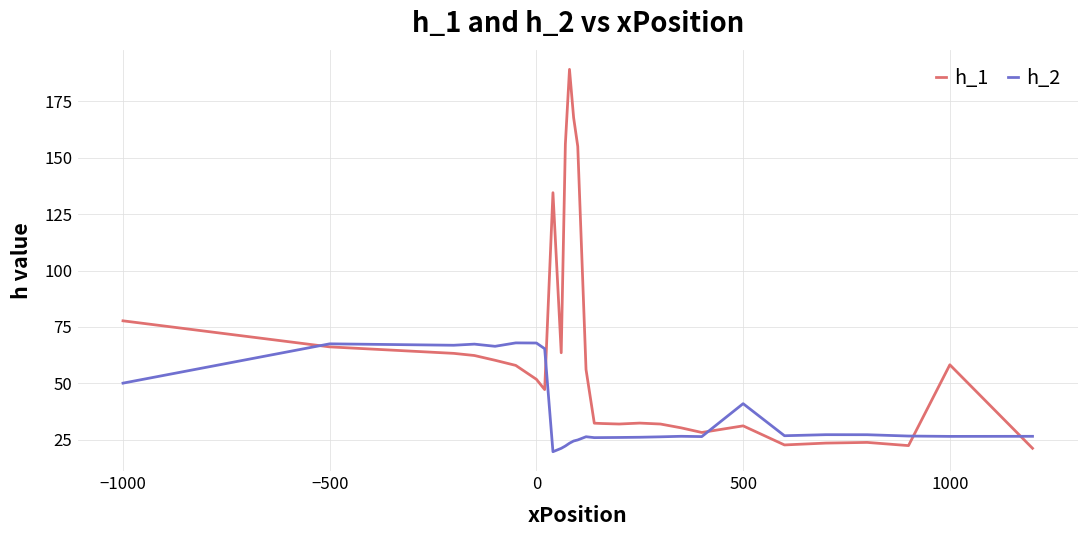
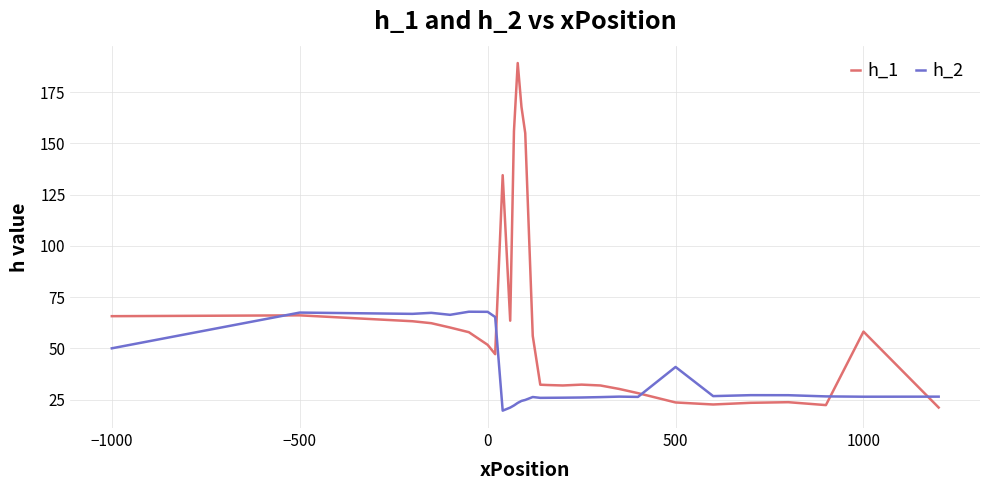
h_1, −1000: 78 -> 66
h_1, 500: 31 -> 24
